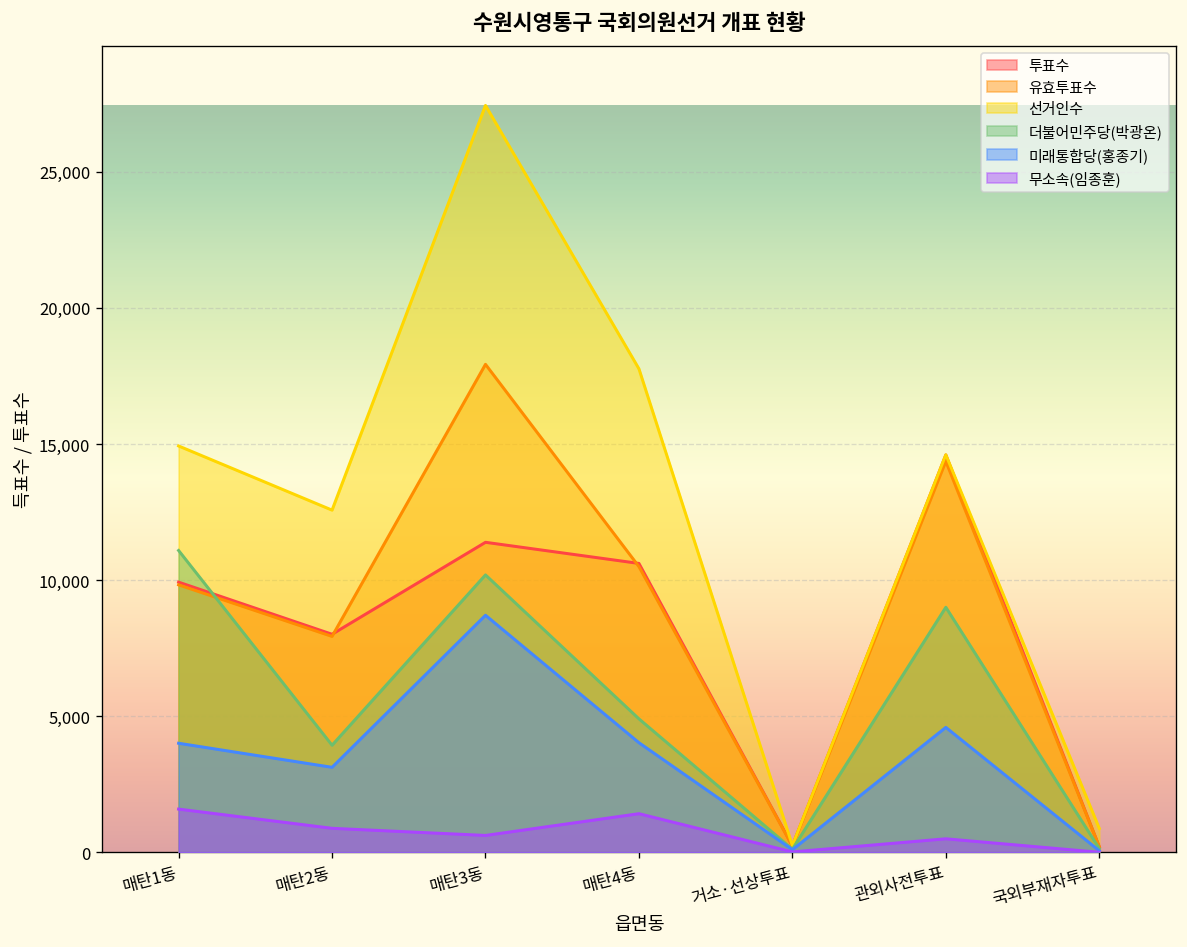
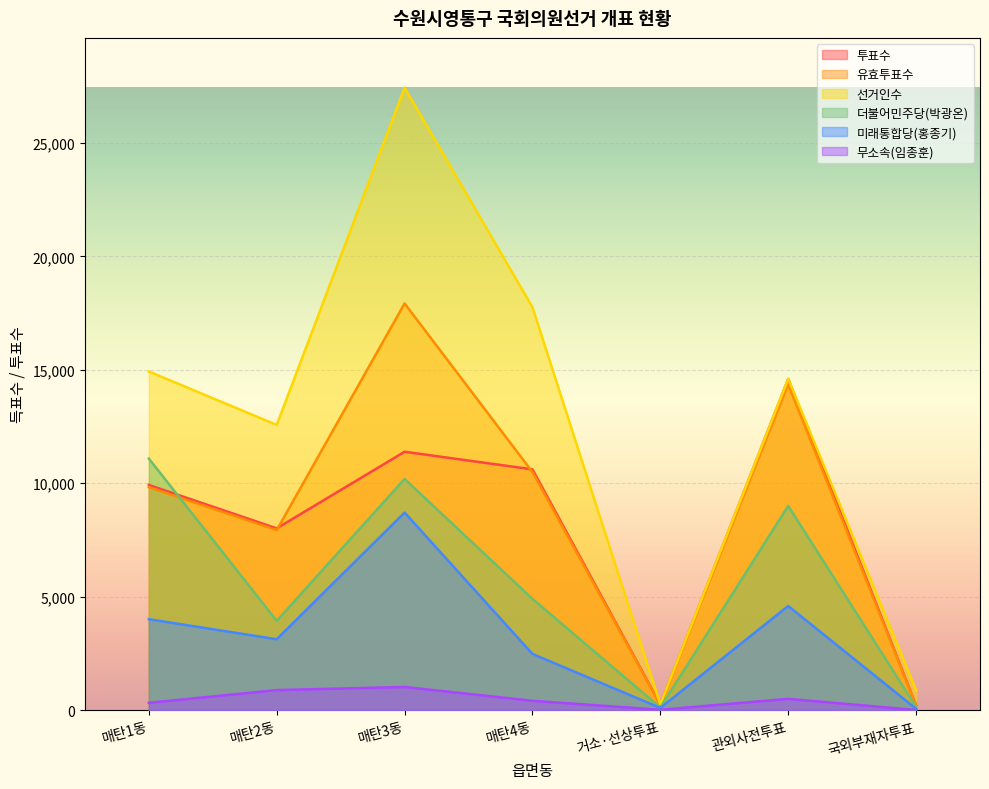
무소속(임종훈), 매탄1동: 1,600 -> 300
무소속(임종훈), 매탄3동: 600 -> 1,000
미래통합당(홍종기), 매탄4동: 4,000 -> 2,500
무소속(임종훈), 매탄4동: 1,400 -> 400
